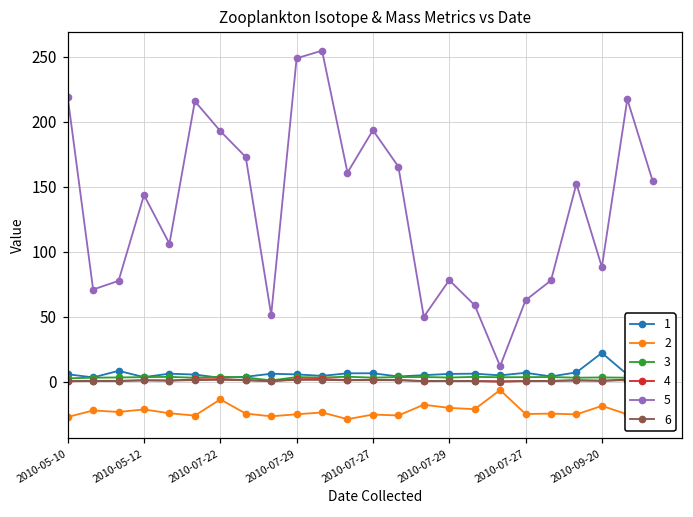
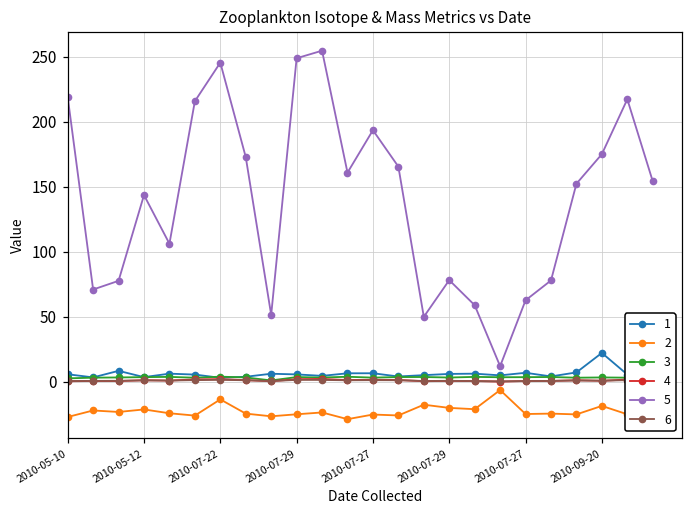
5, 2010-07-22: 193 -> 245
5, 2010-09-20: 88 -> 175
